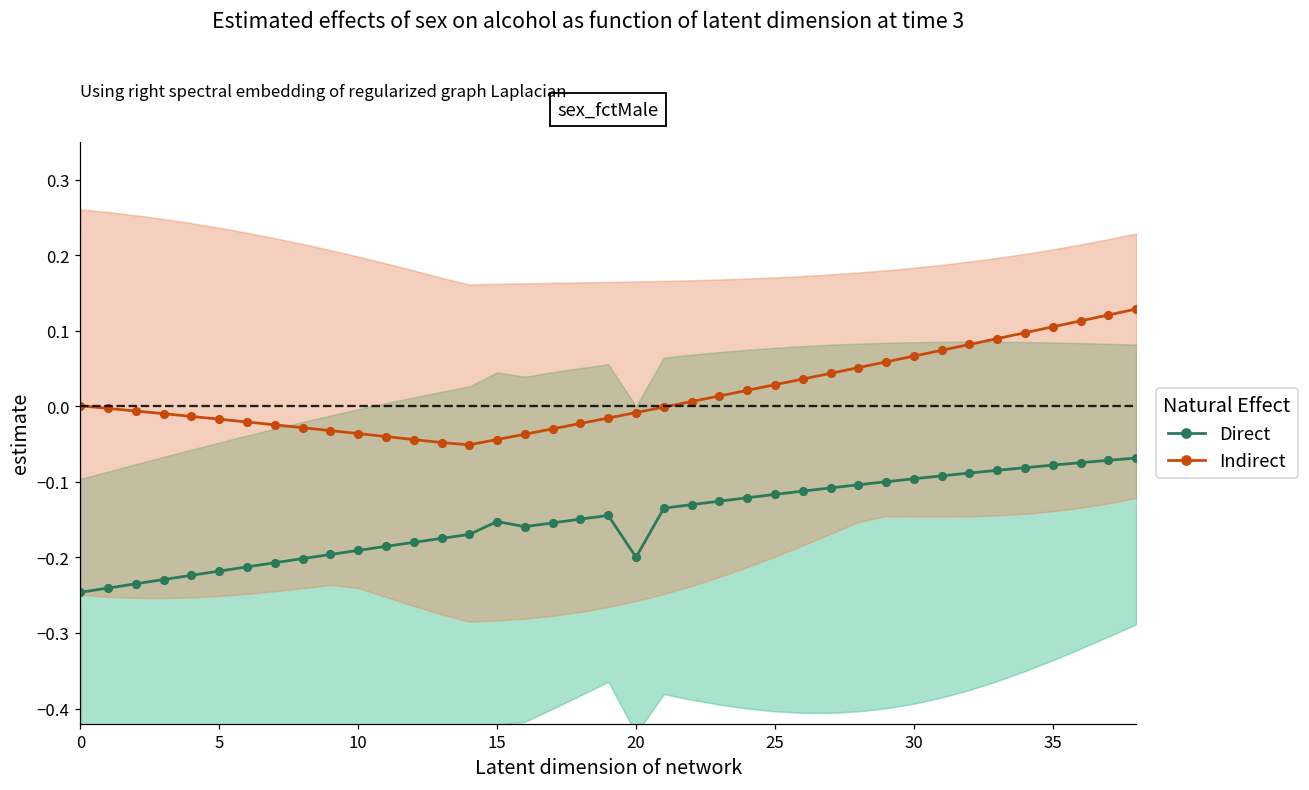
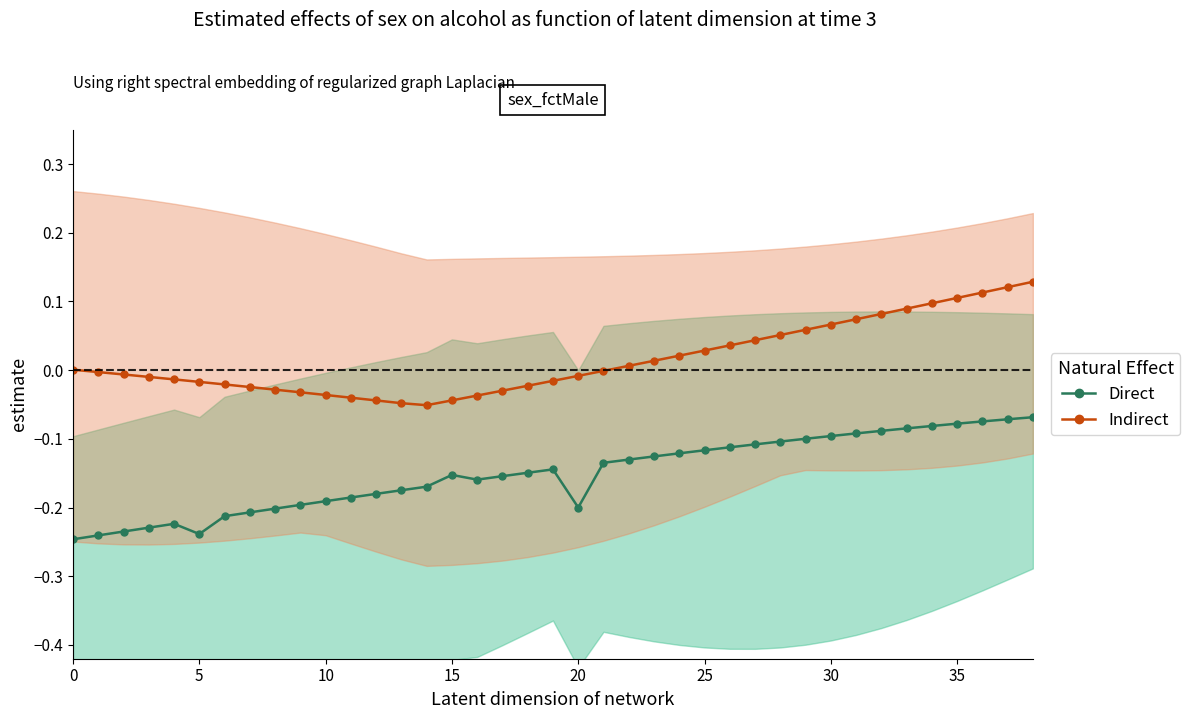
Direct, 5: -0.22 -> -0.24
